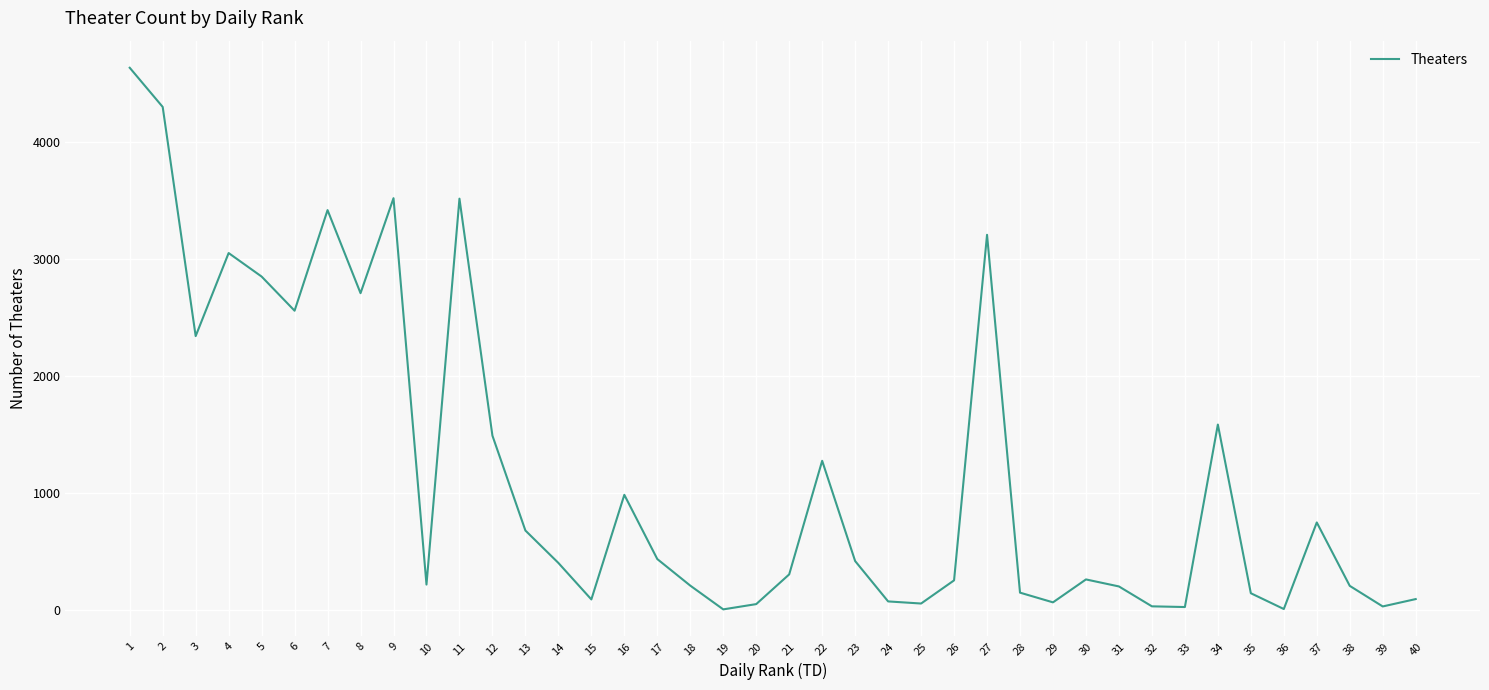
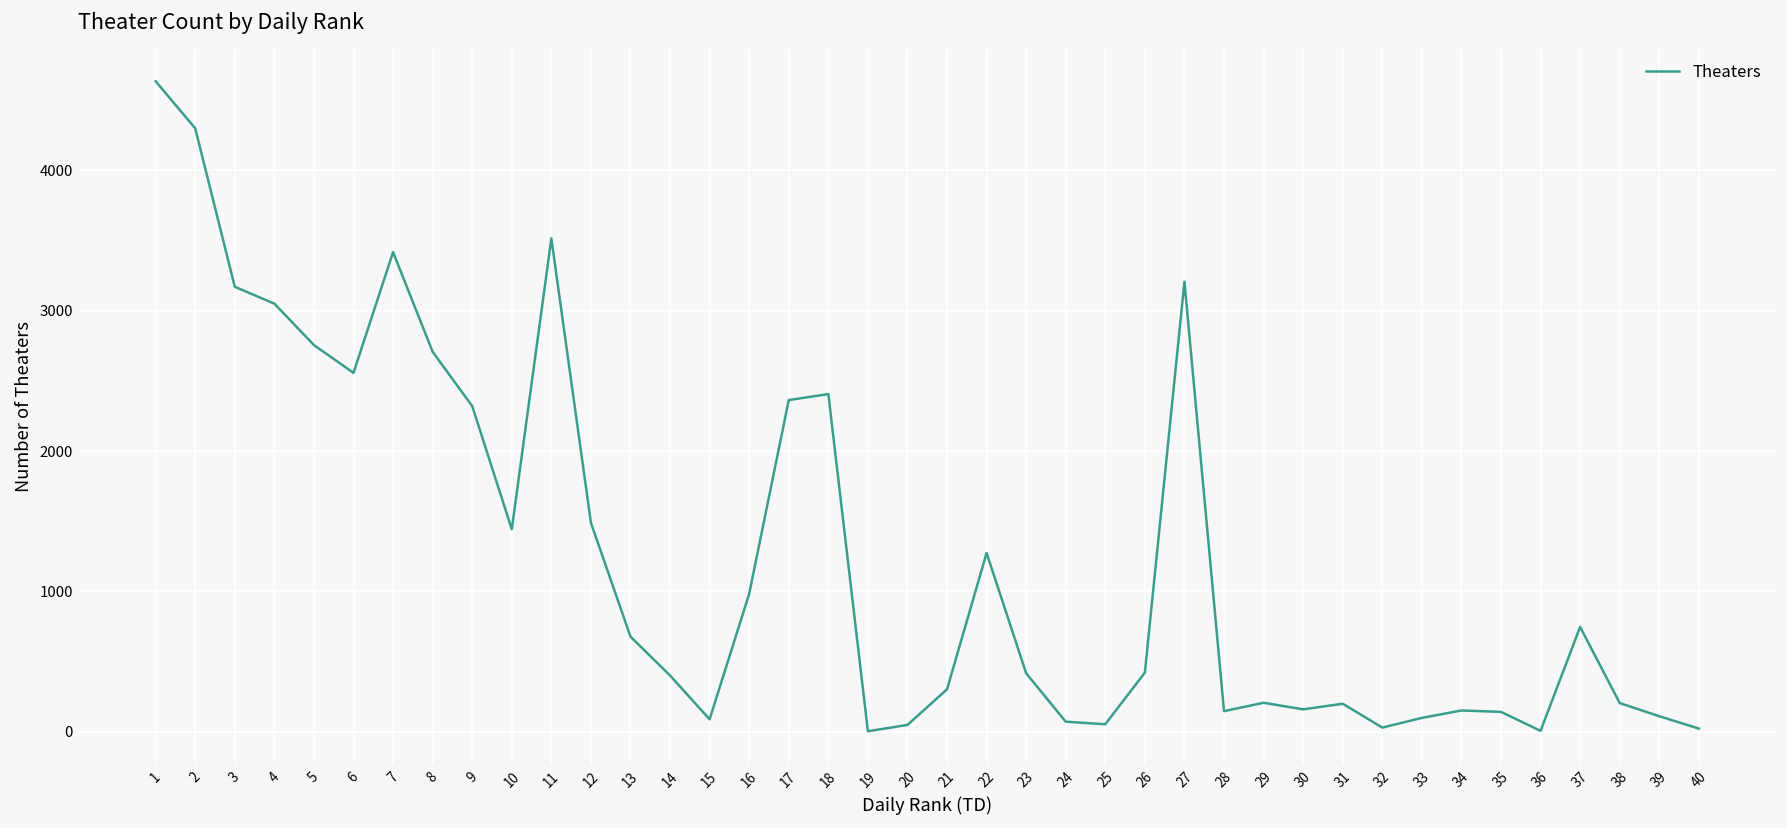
3: 2340 -> 3170
5: 2850 -> 2760
9: 3520 -> 2320
10: 220 -> 1440
17: 430 -> 2360
18: 210 -> 2410
26: 250 -> 420
29: 60 -> 210
30: 260 -> 160
33: 20 -> 100
34: 1580 -> 150
39: 30 -> 110
40: 90 -> 20
